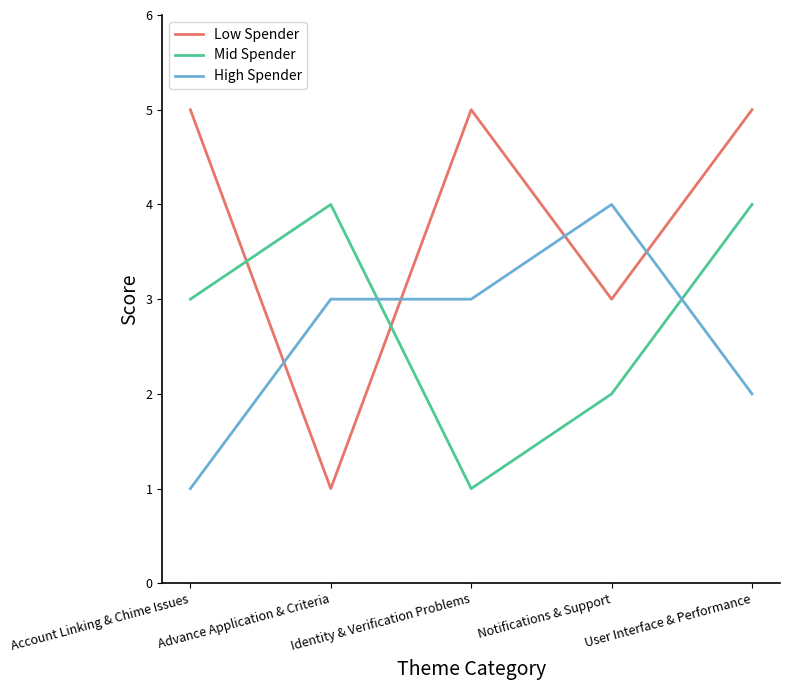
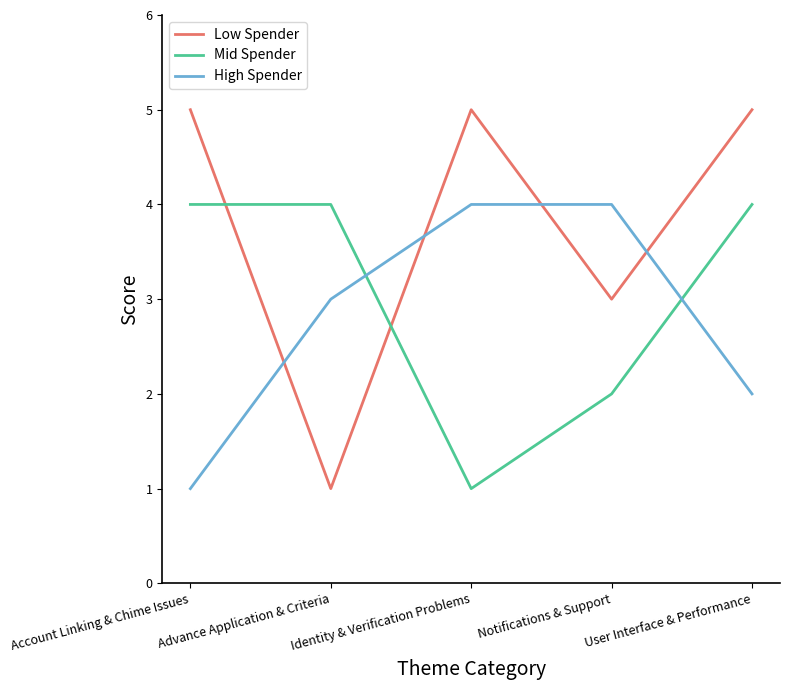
Mid Spender, Account Linking & Chime Issues: 3 -> 4
High Spender, Identity & Verification Problems: 3 -> 4
